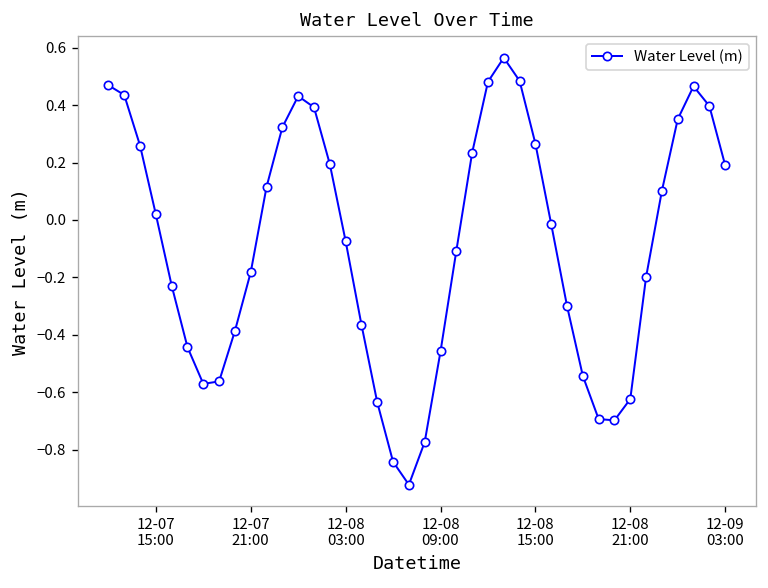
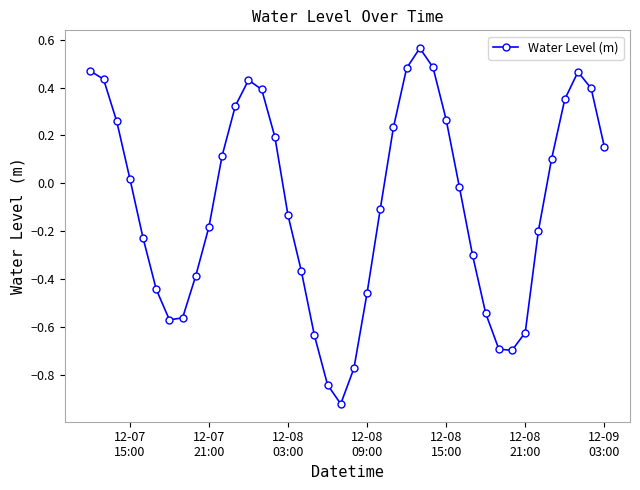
12-08 03:00: -0.07 -> -0.13
12-09 03:00: 0.19 -> 0.15
